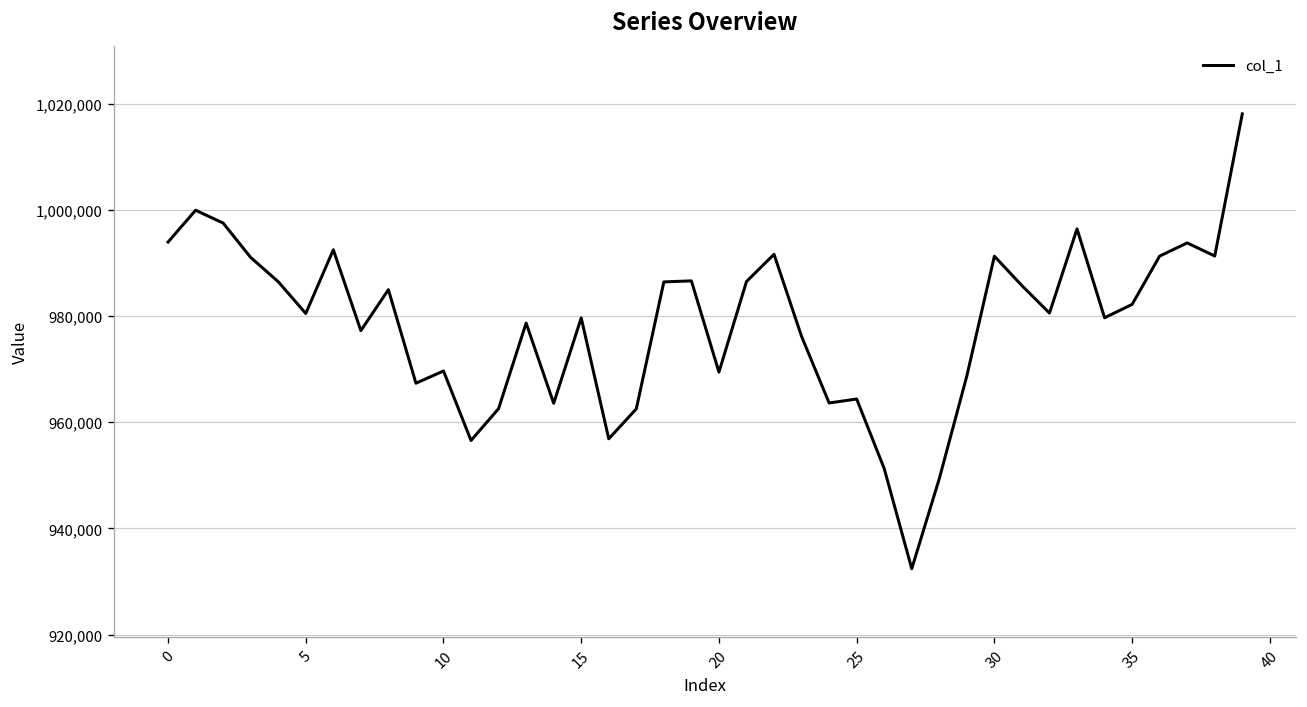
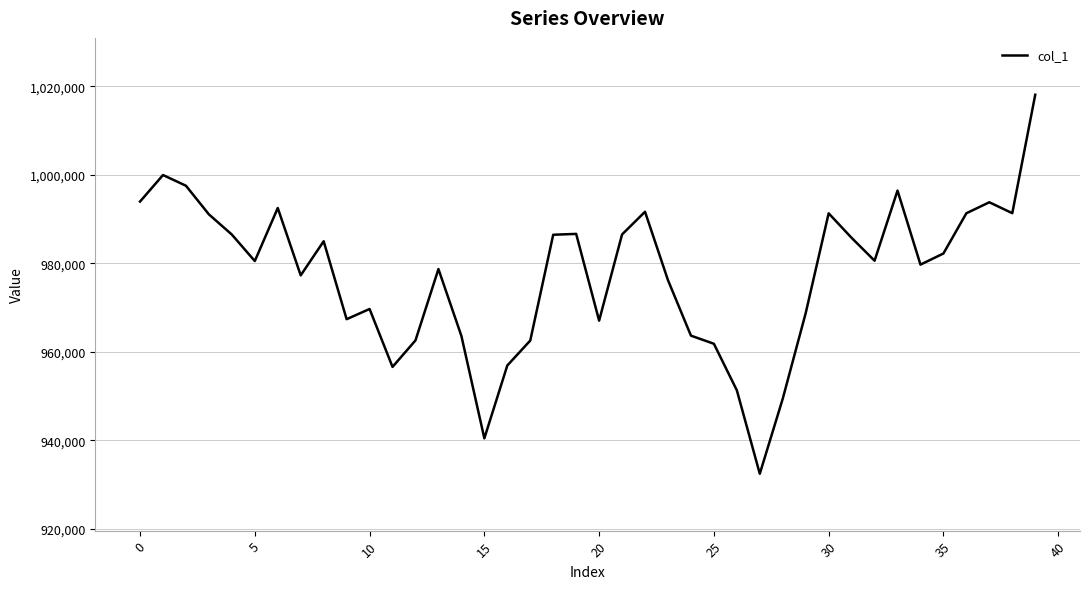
15: 980,000 -> 940,000
20: 969,000 -> 967,000
25: 964,000 -> 962,000
